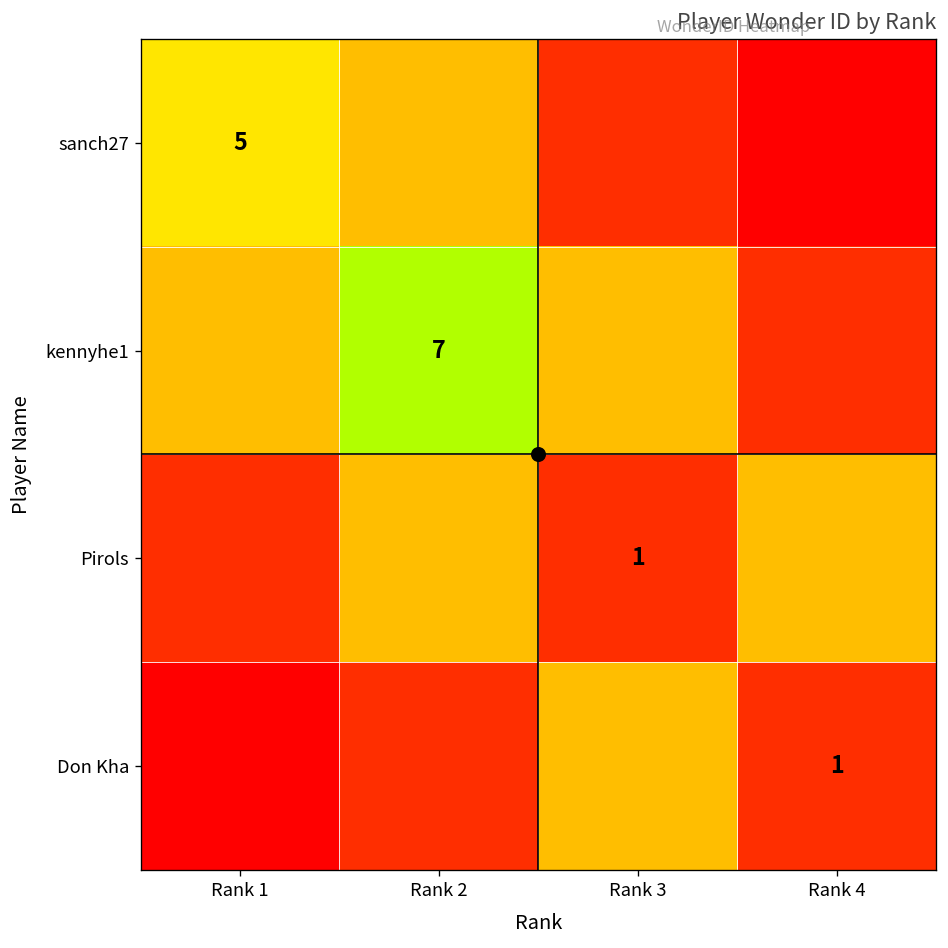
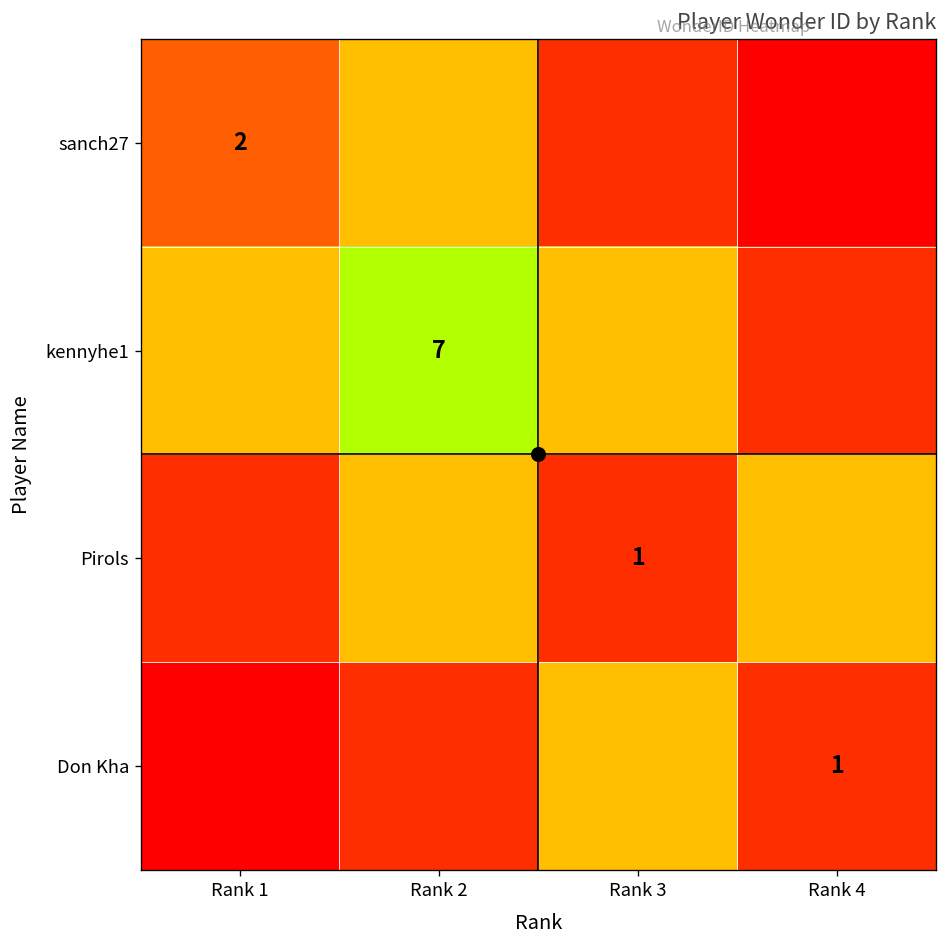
sanch27, Rank 1: 5 -> 2
